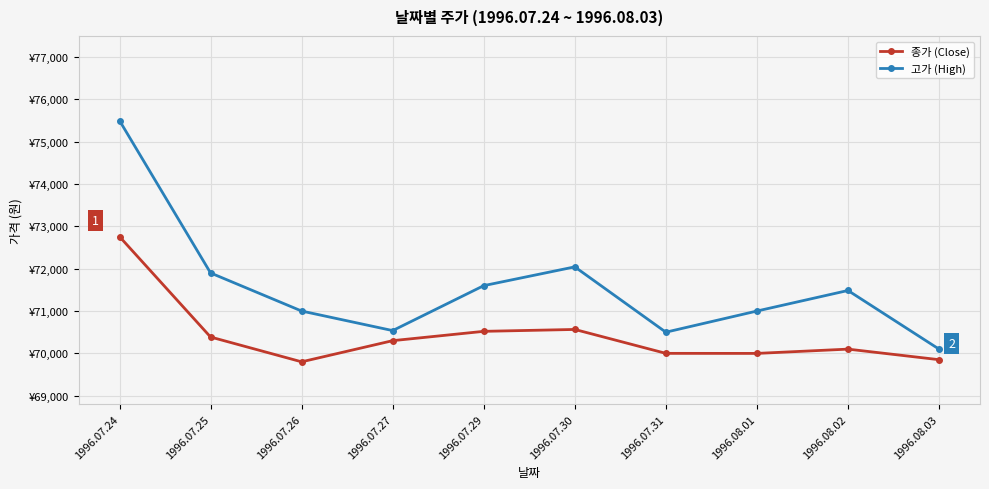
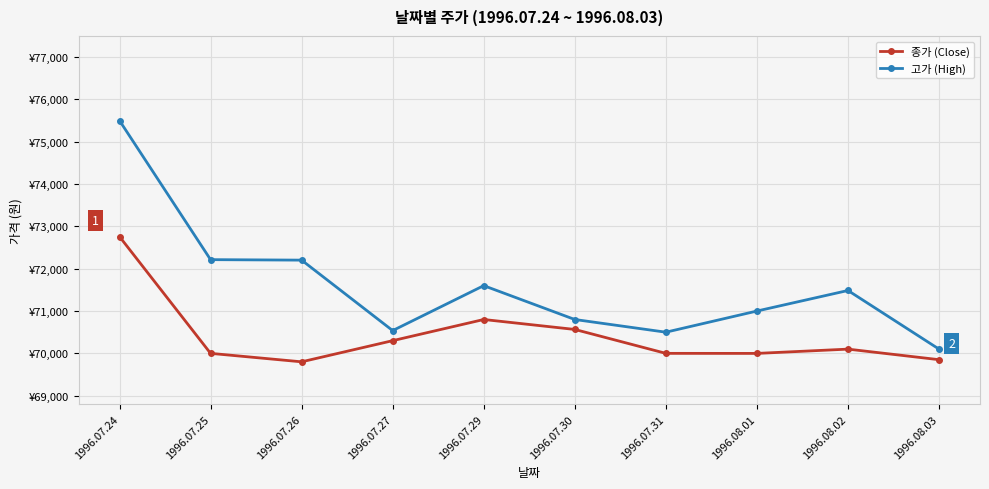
종가 (Close), 1996.07.25: ¥70,400 -> ¥70,000
고가 (High), 1996.07.25: ¥71,900 -> ¥72,200
고가 (High), 1996.07.26: ¥71,000 -> ¥72,200
종가 (Close), 1996.07.29: ¥70,500 -> ¥70,800
고가 (High), 1996.07.30: ¥72,000 -> ¥70,800
